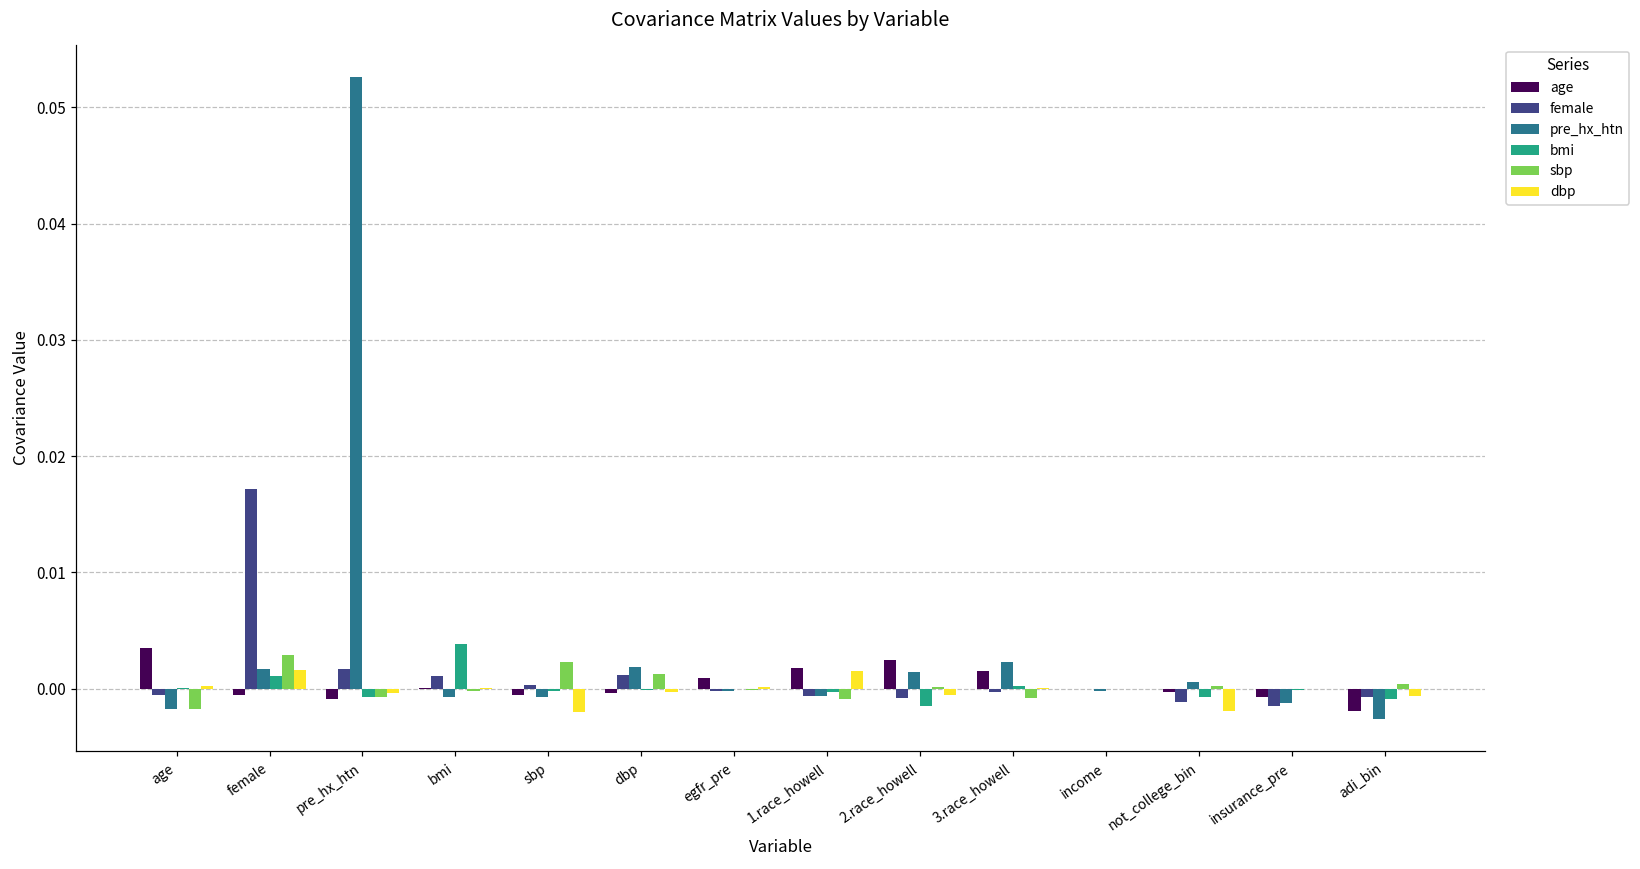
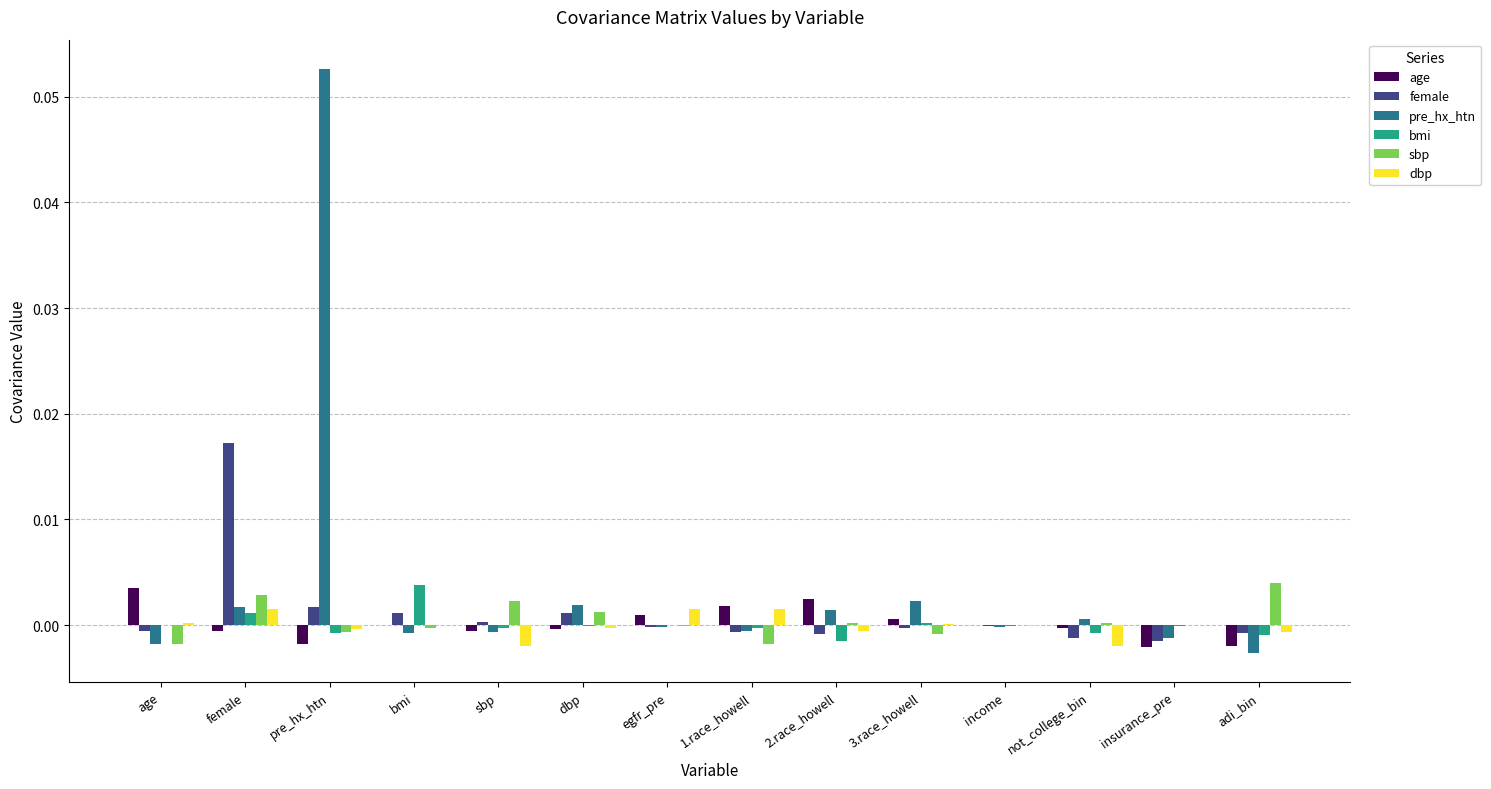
age, pre_hx_htn: -0.0009 -> -0.0018
dbp, egfr_pre: 0.0002 -> 0.0015
sbp, 1.race_howell: -0.0009 -> -0.0018
age, 3.race_howell: 0.0015 -> 0.0006
age, insurance_pre: -0.0007 -> -0.0020
sbp, adi_bin: 0.0004 -> 0.0039
